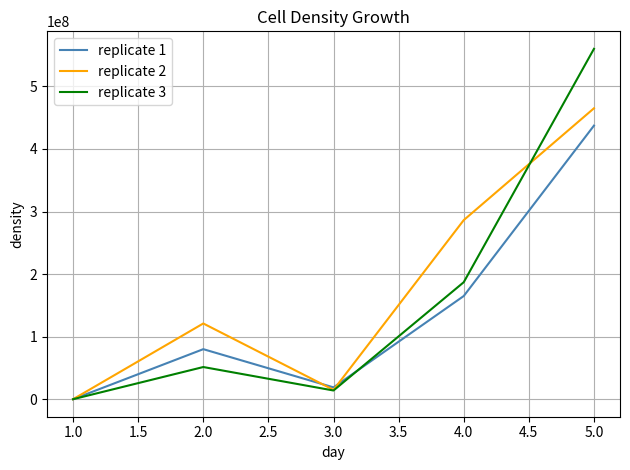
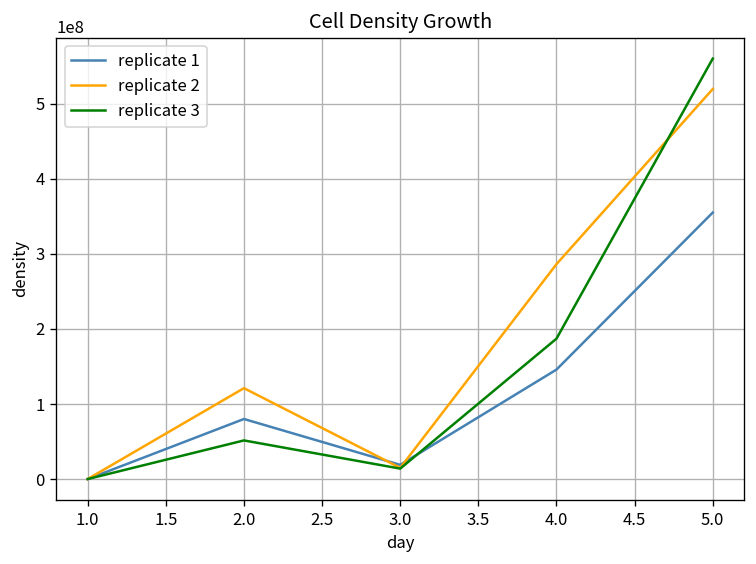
replicate 1, 4.0: 170000000 -> 150000000
replicate 1, 5.0: 440000000 -> 360000000
replicate 2, 5.0: 470000000 -> 520000000
